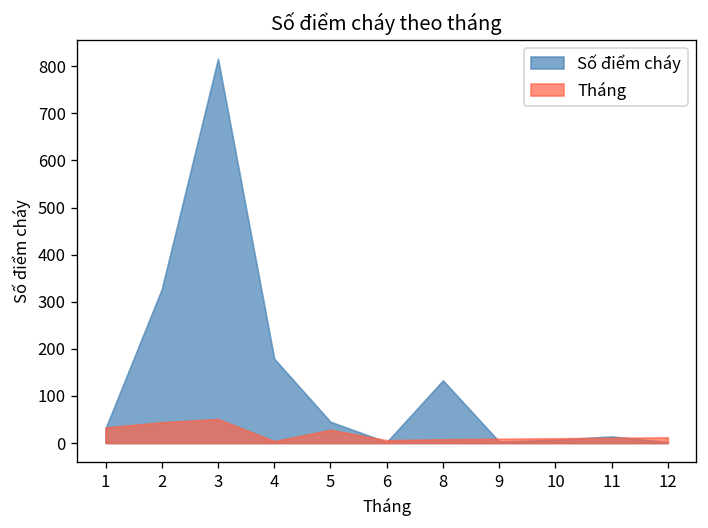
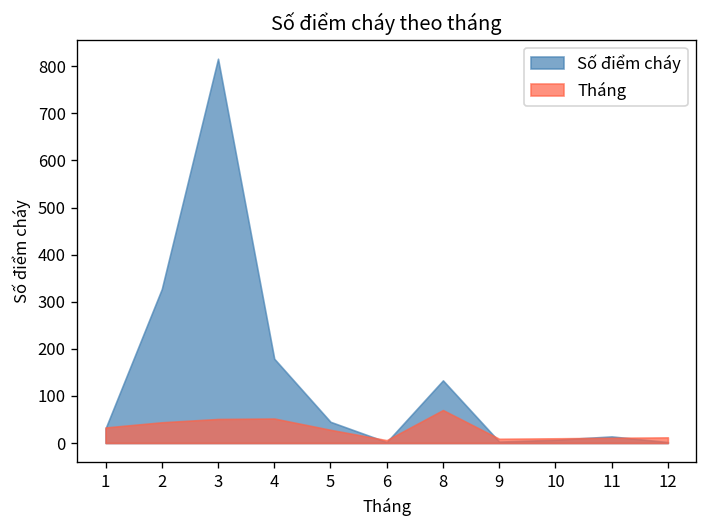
Tháng, 4: 0 -> 50
Tháng, 8: 10 -> 70
